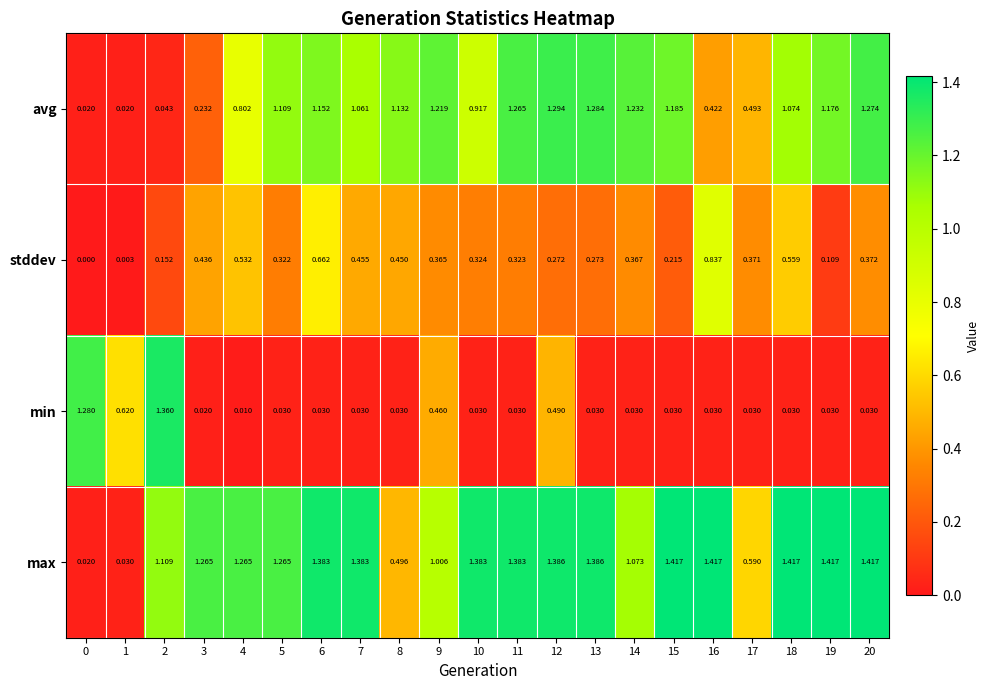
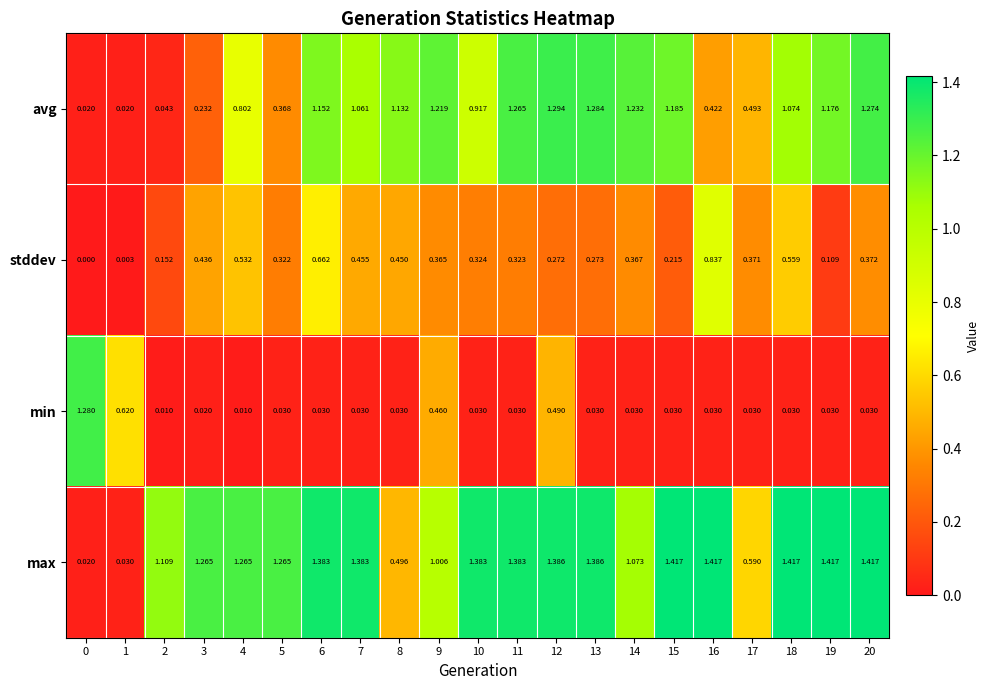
avg, 5: 1.109 -> 0.368
min, 2: 1.360 -> 0.010
